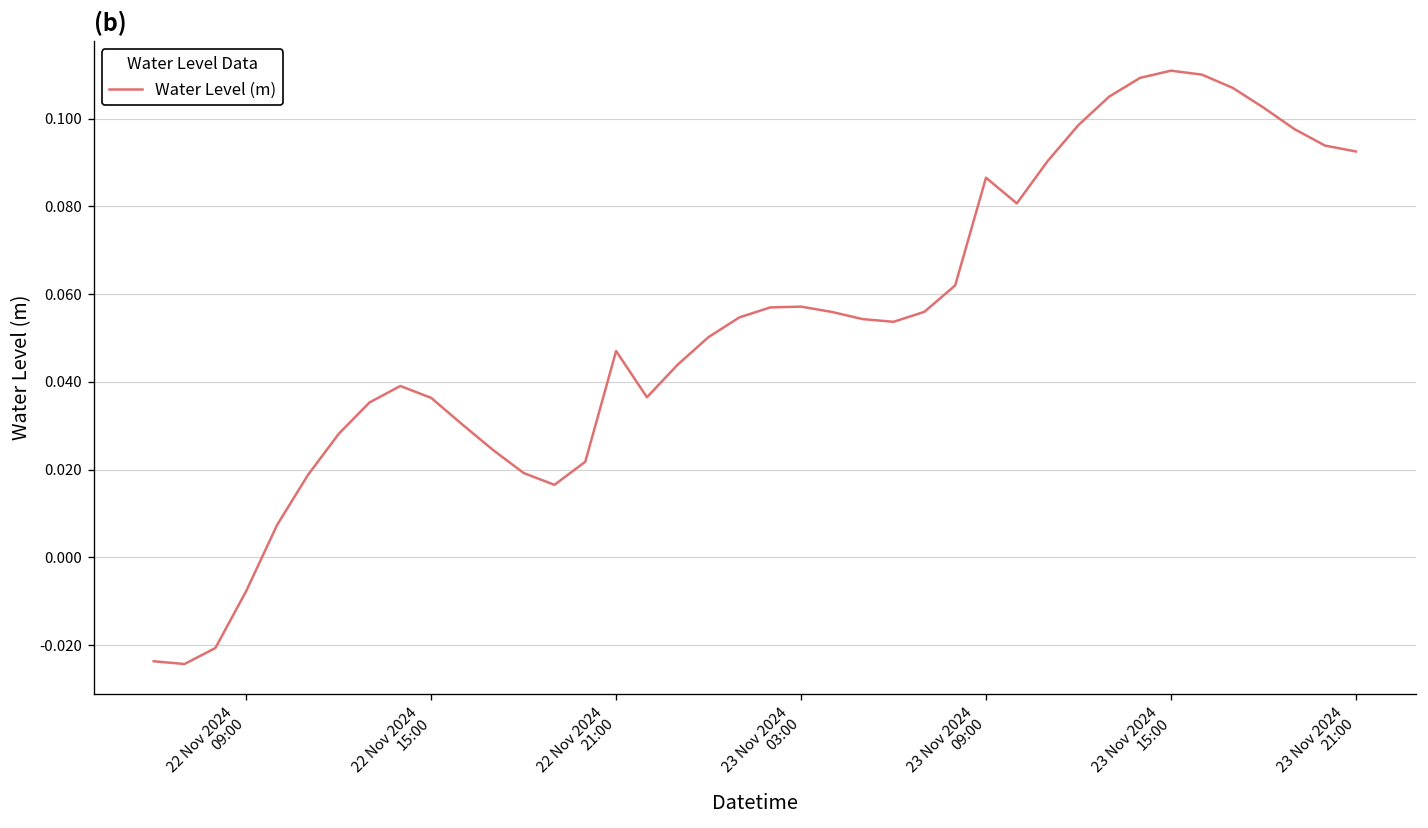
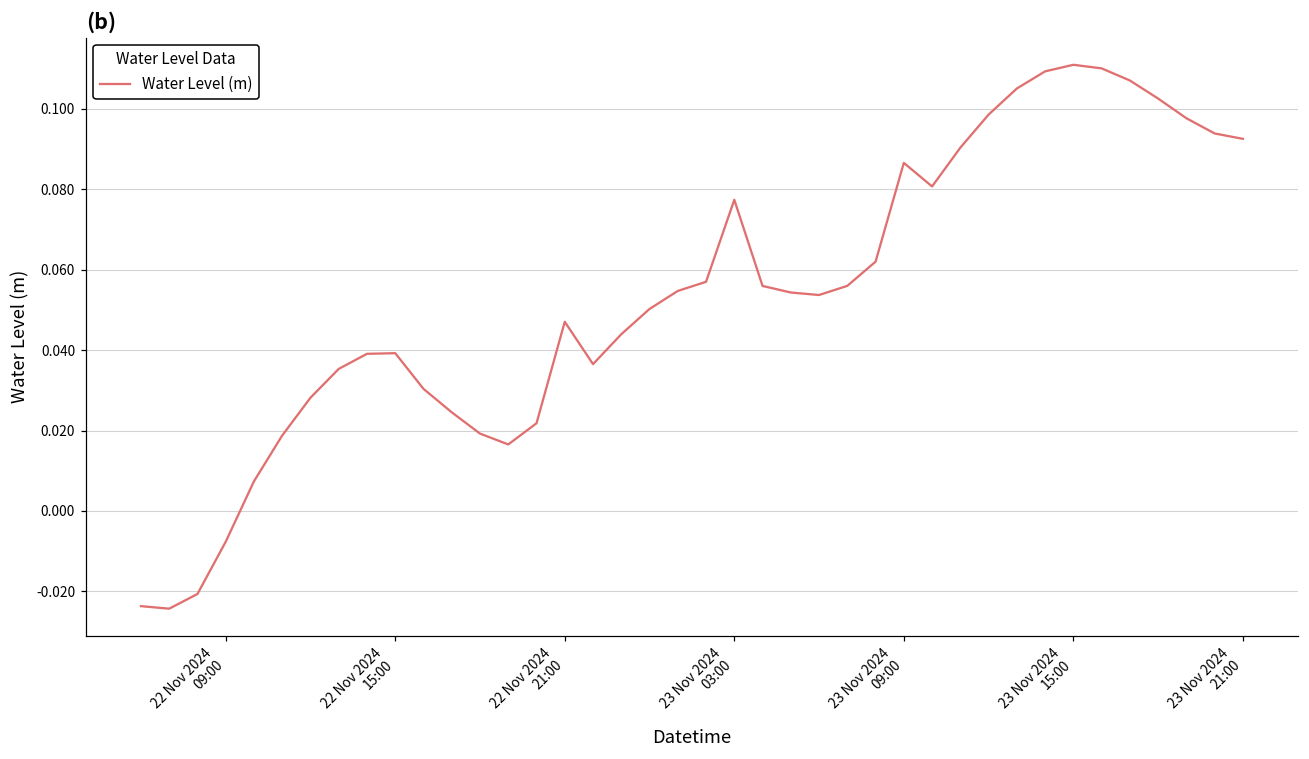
22 Nov 2024 15:00: 0.036 -> 0.039
23 Nov 2024 03:00: 0.057 -> 0.077
